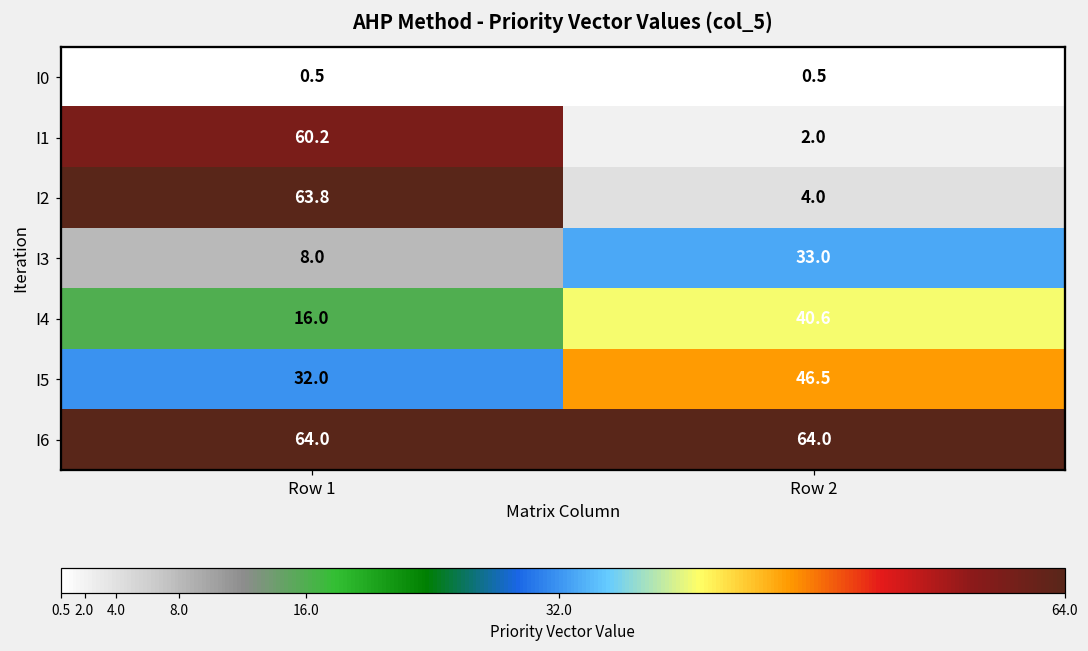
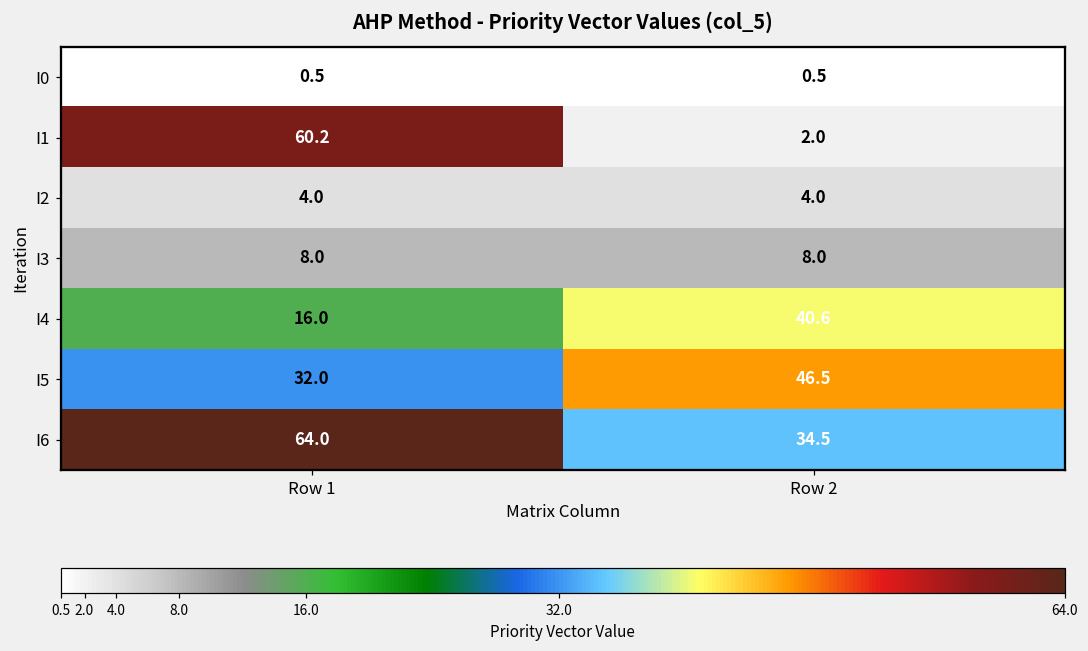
I2, Row 1: 63.8 -> 4.0
I3, Row 2: 33.0 -> 8.0
I6, Row 2: 64.0 -> 34.5
